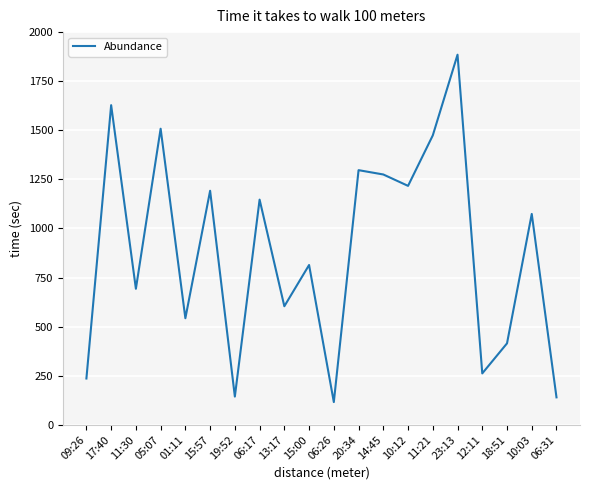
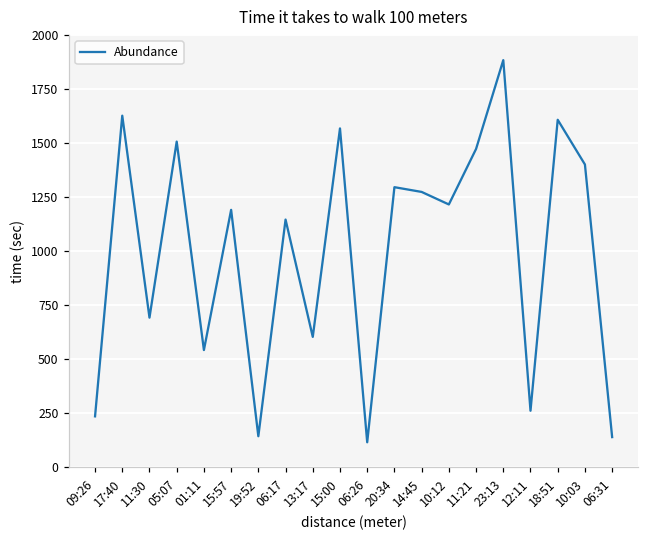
15:00: 810 -> 1570
18:51: 420 -> 1610
10:03: 1070 -> 1400
